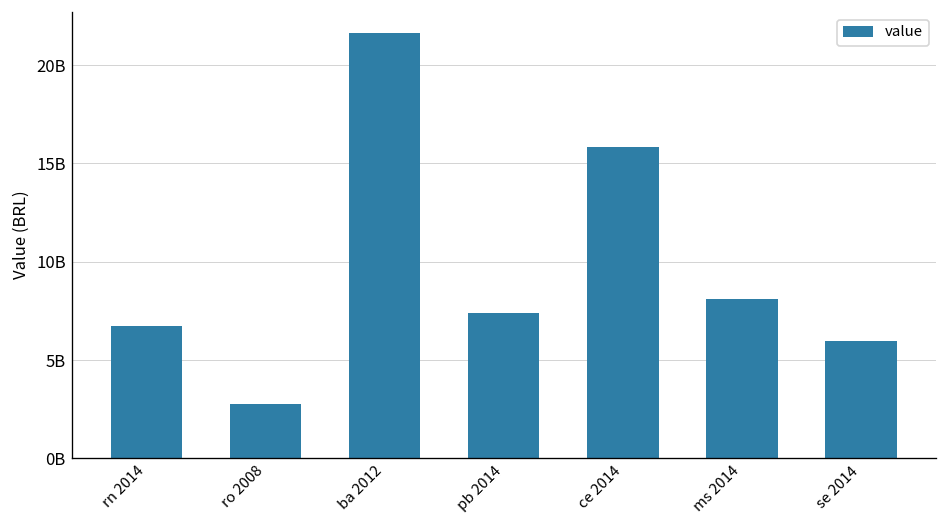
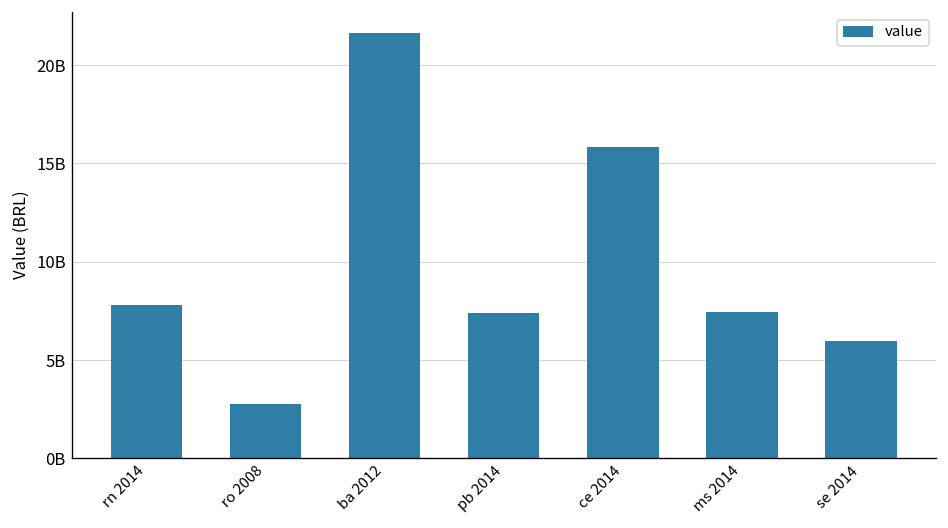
rn 2014: 6700000000 -> 7800000000
ms 2014: 8100000000 -> 7400000000
